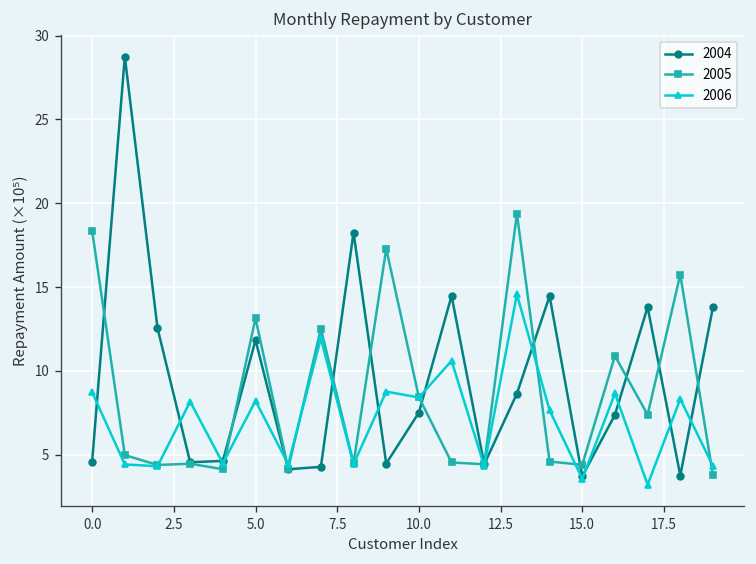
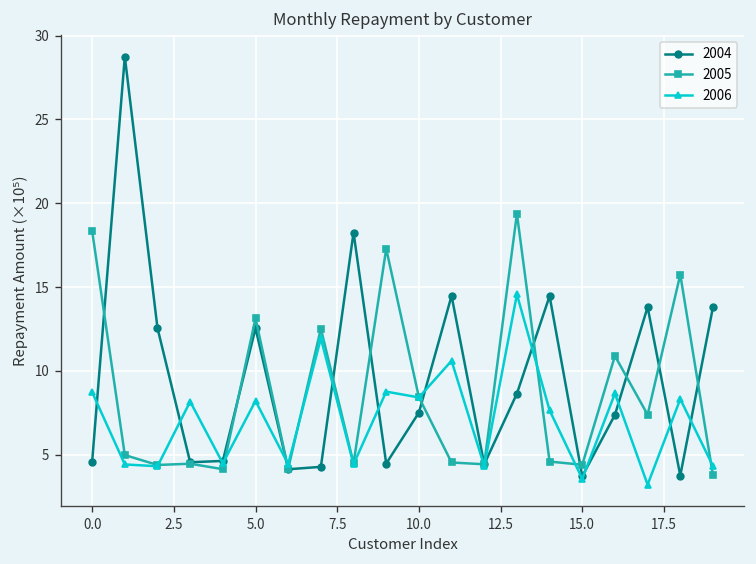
2004, 5.0: 11.8 -> 12.5
